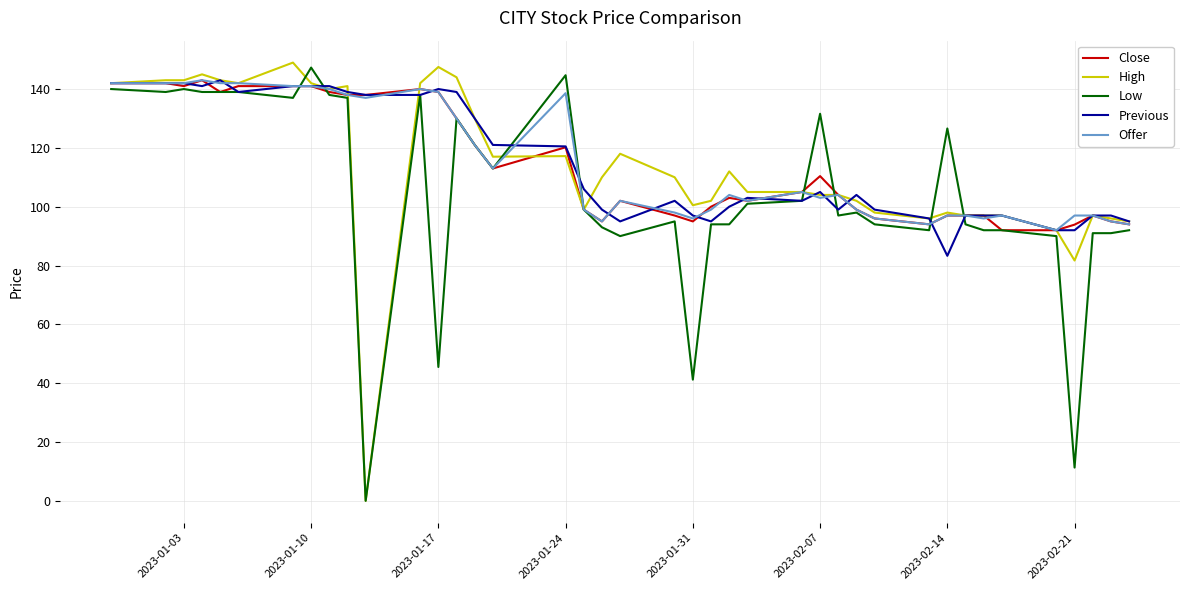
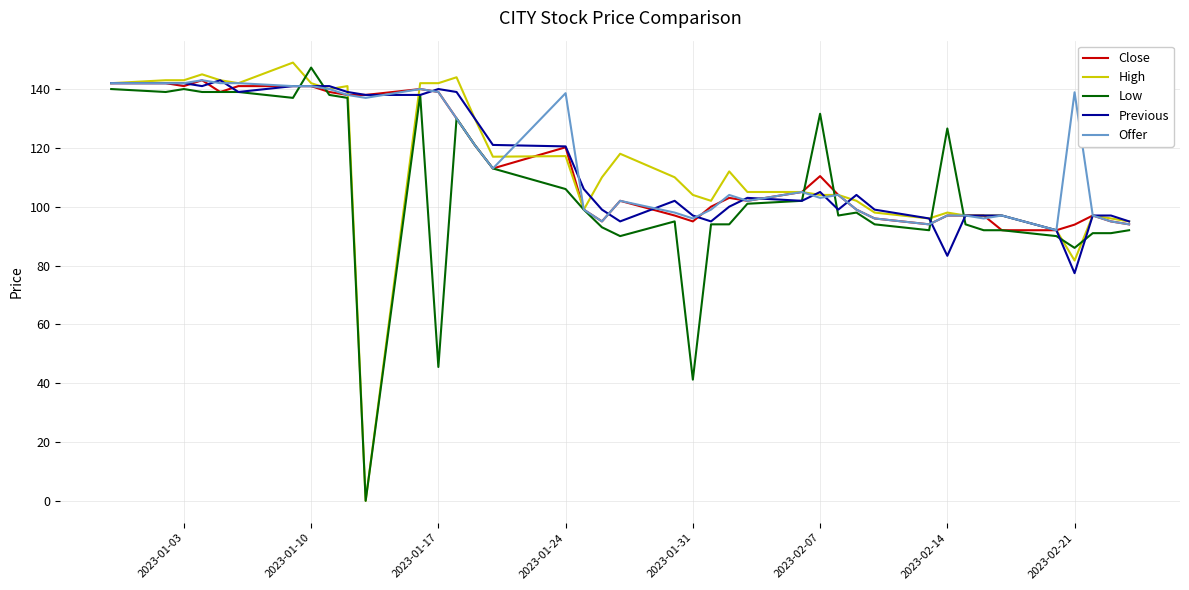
High, 2023-01-17: 148 -> 142
Low, 2023-01-24: 145 -> 106
High, 2023-01-31: 101 -> 104
Low, 2023-02-21: 11 -> 86
Previous, 2023-02-21: 92 -> 77
Offer, 2023-02-21: 97 -> 139
